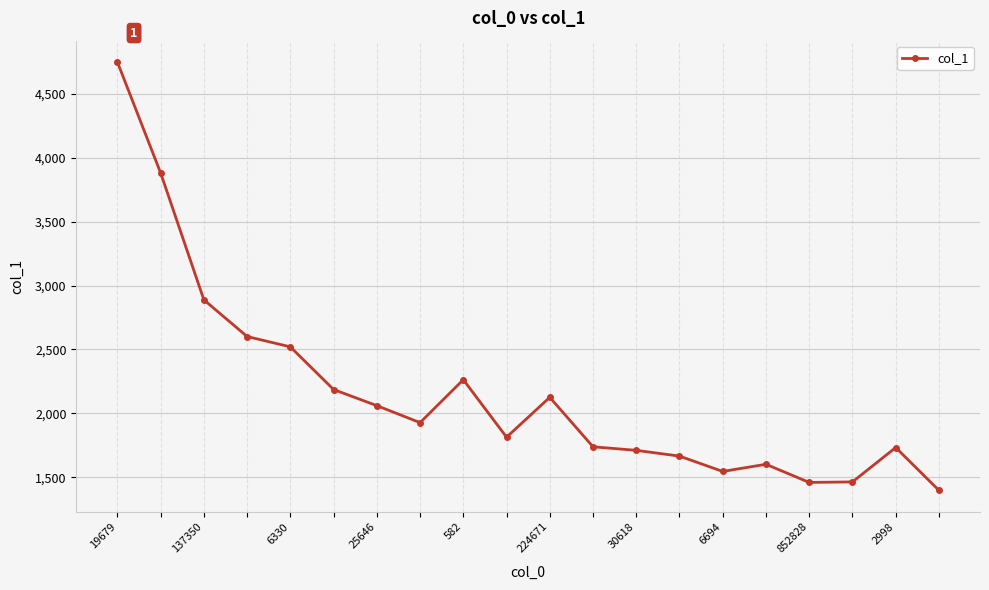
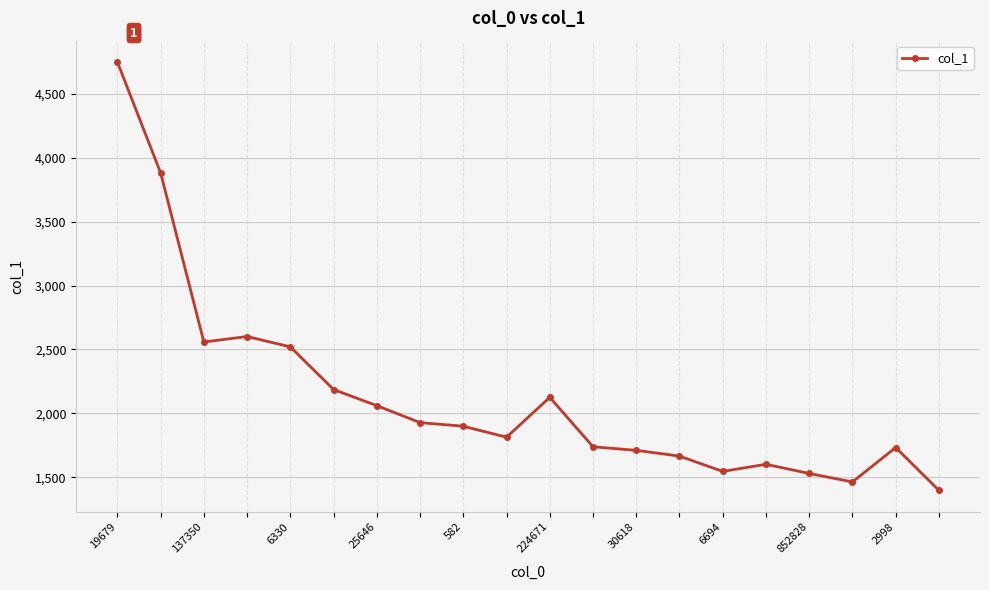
137350: 2,890 -> 2,560
582: 2,260 -> 1,900
852828: 1,460 -> 1,530
